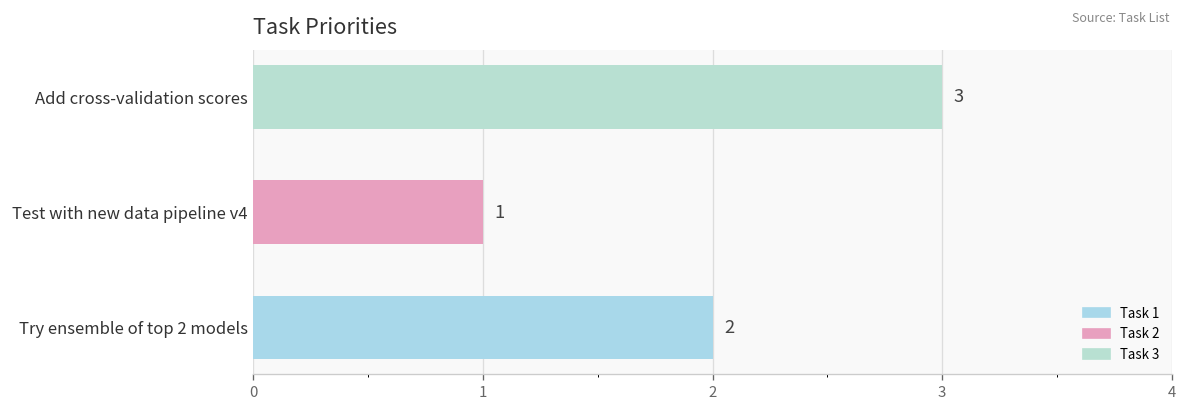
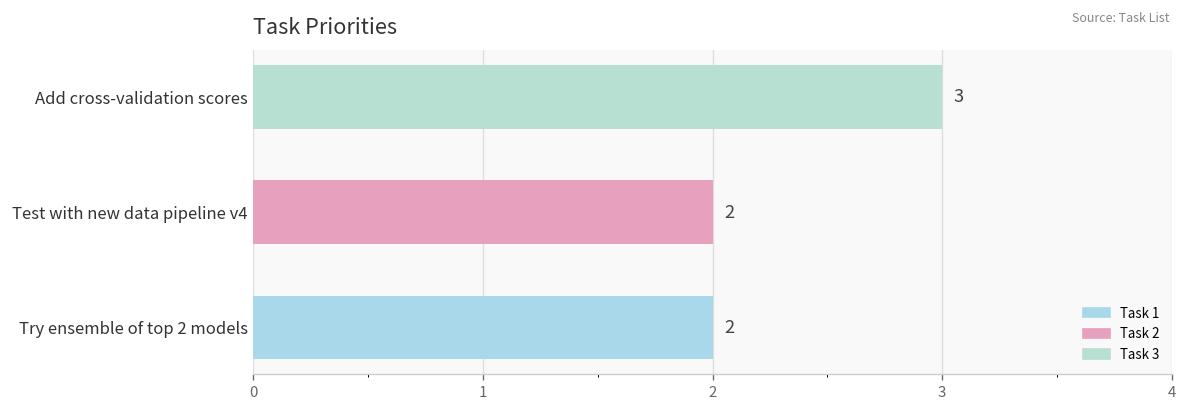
Test with new data pipeline v4: 1 -> 2
